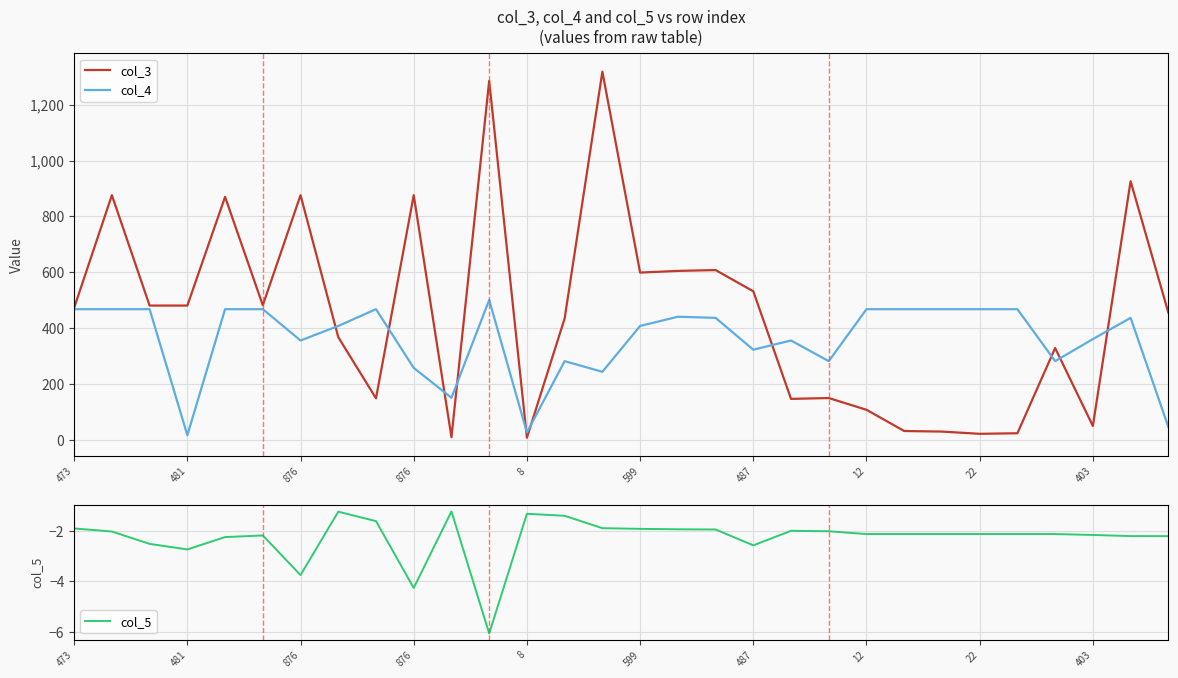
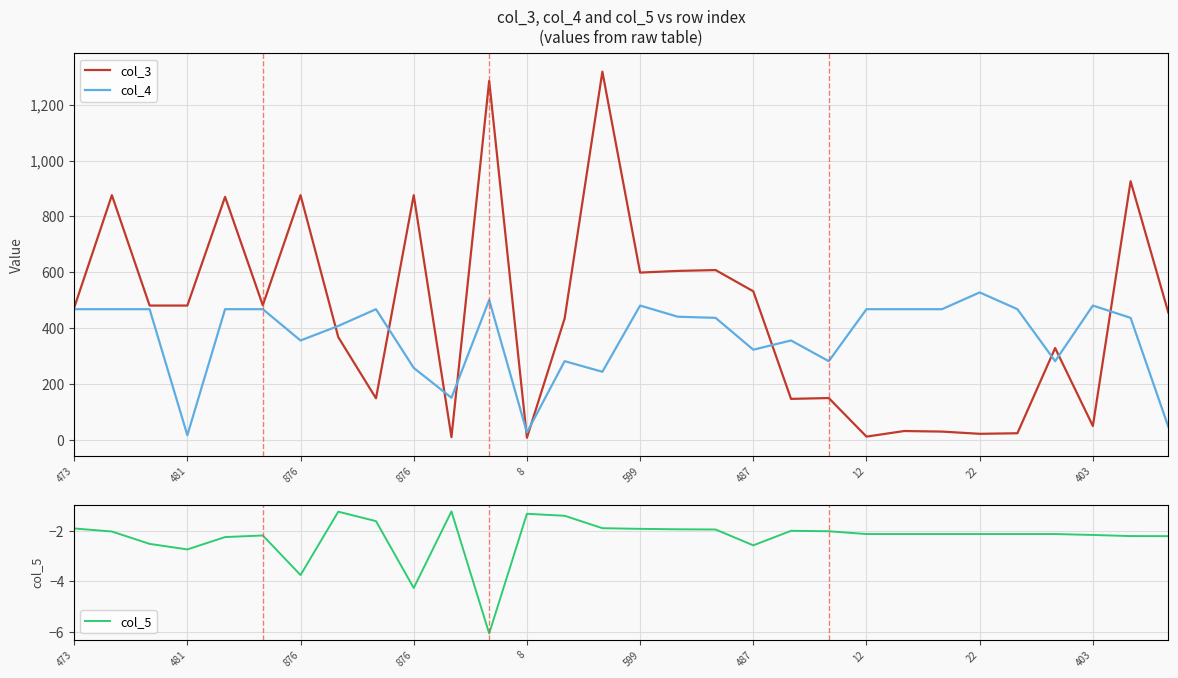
col_3, col_4 and col_5 vs row index (values from raw table), col_4, 599: 410 -> 480
col_3, col_4 and col_5 vs row index (values from raw table), col_3, 12: 110 -> 10
col_3, col_4 and col_5 vs row index (values from raw table), col_4, 22: 470 -> 530
col_3, col_4 and col_5 vs row index (values from raw table), col_4, 403: 360 -> 480
